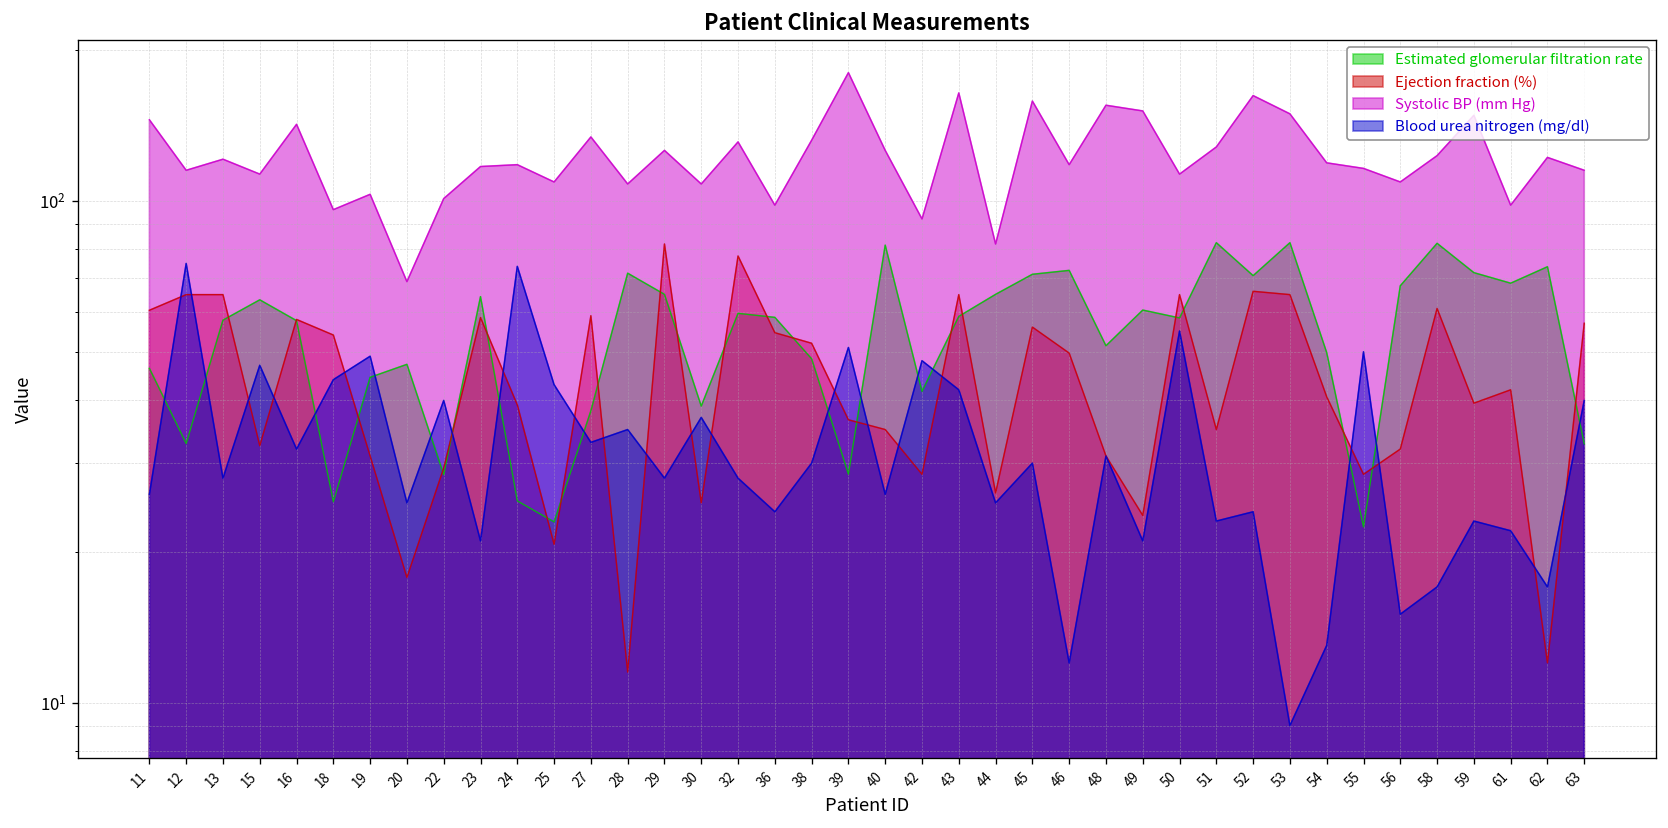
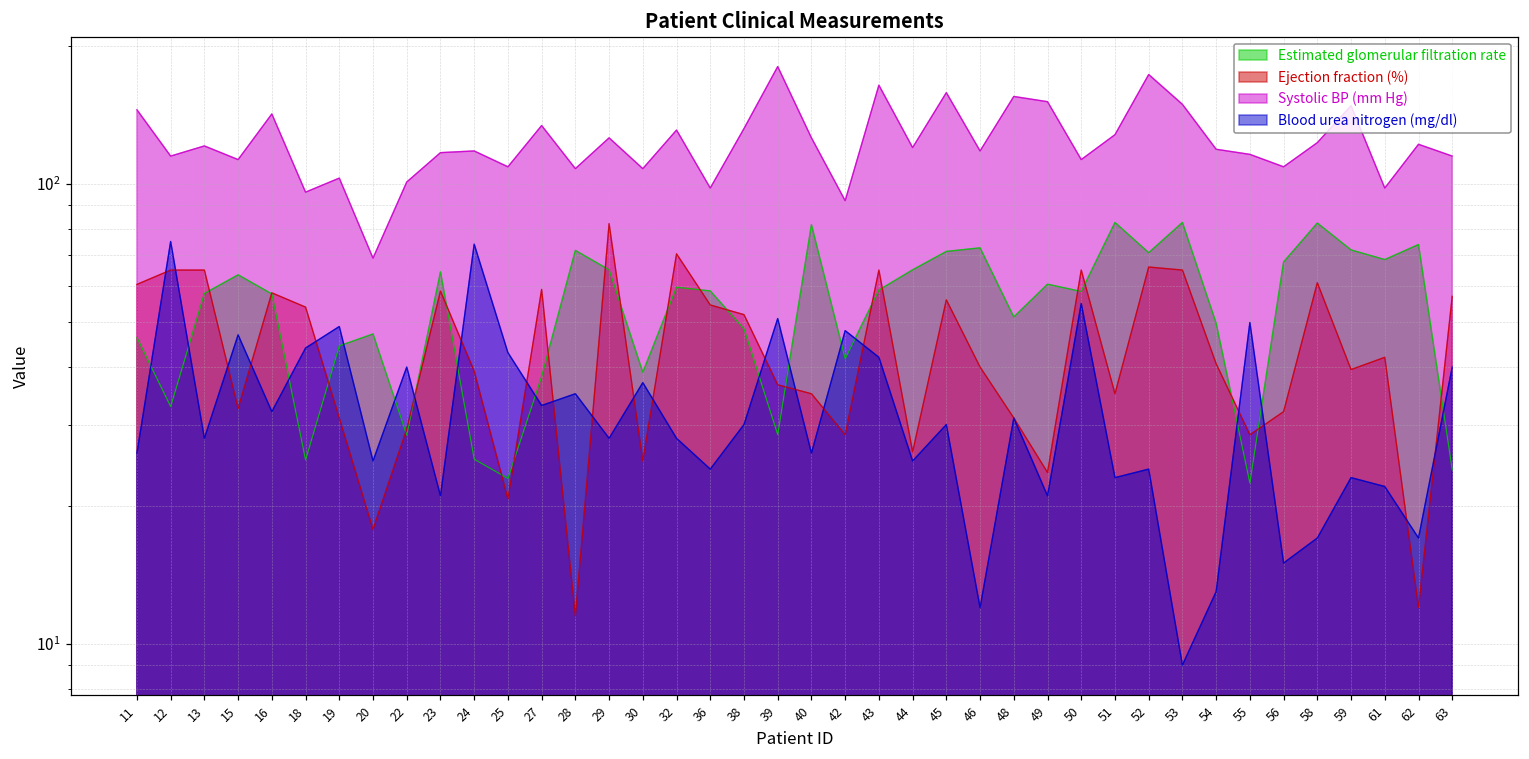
Ejection fraction (%), 32: 78 -> 71
Systolic BP (mm Hg), 44: 82 -> 120
Ejection fraction (%), 46: 50 -> 40
Systolic BP (mm Hg), 52: 162 -> 173
Estimated glomerular filtration rate, 63: 33 -> 24
